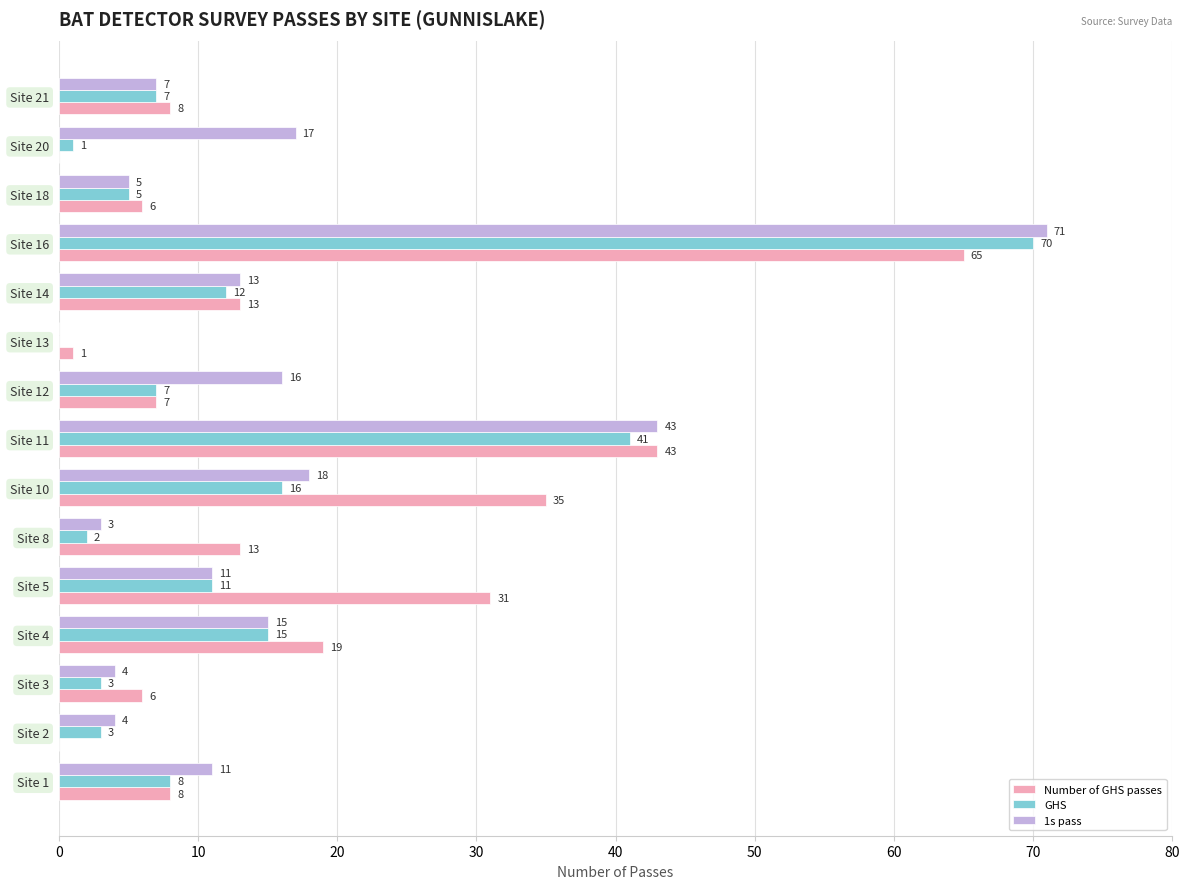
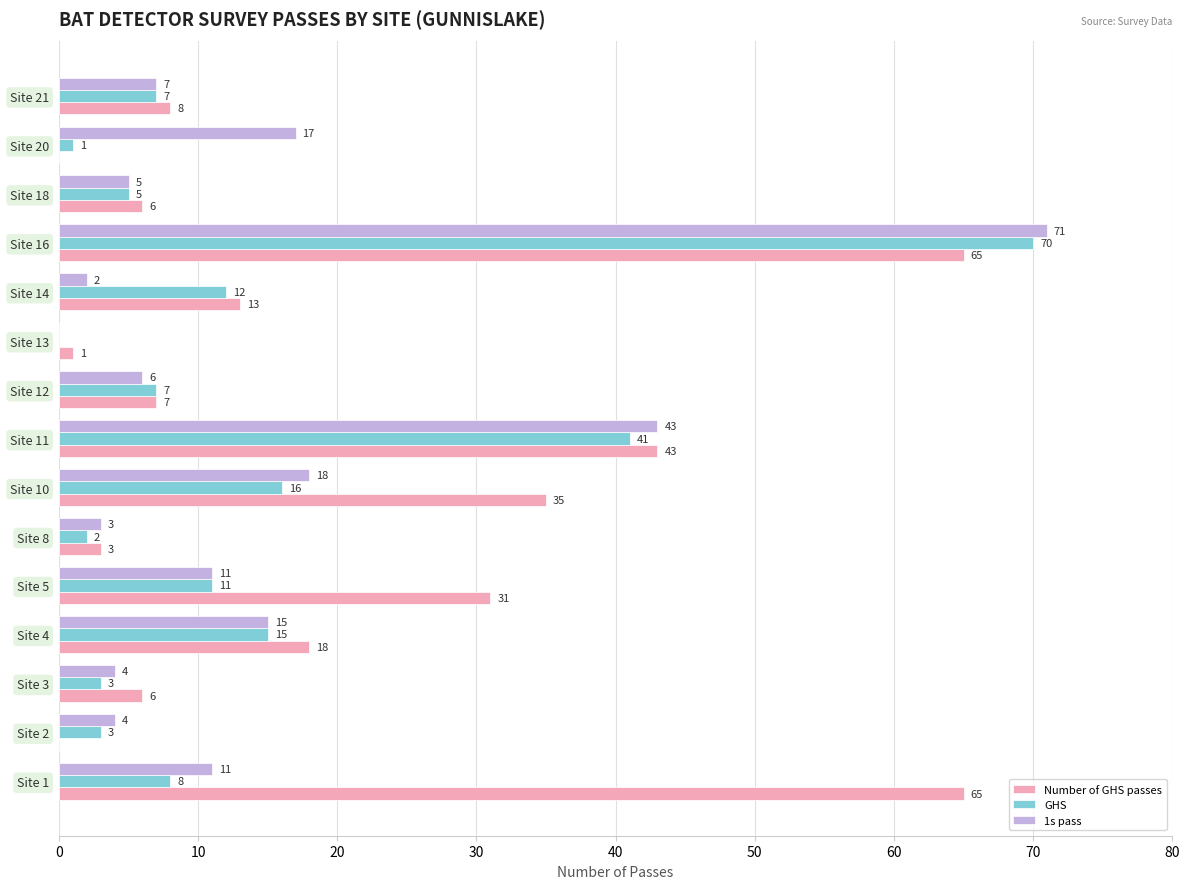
1s pass, Site 14: 13 -> 2
1s pass, Site 12: 16 -> 6
Number of GHS passes, Site 8: 13 -> 3
Number of GHS passes, Site 4: 19 -> 18
Number of GHS passes, Site 1: 8 -> 65
